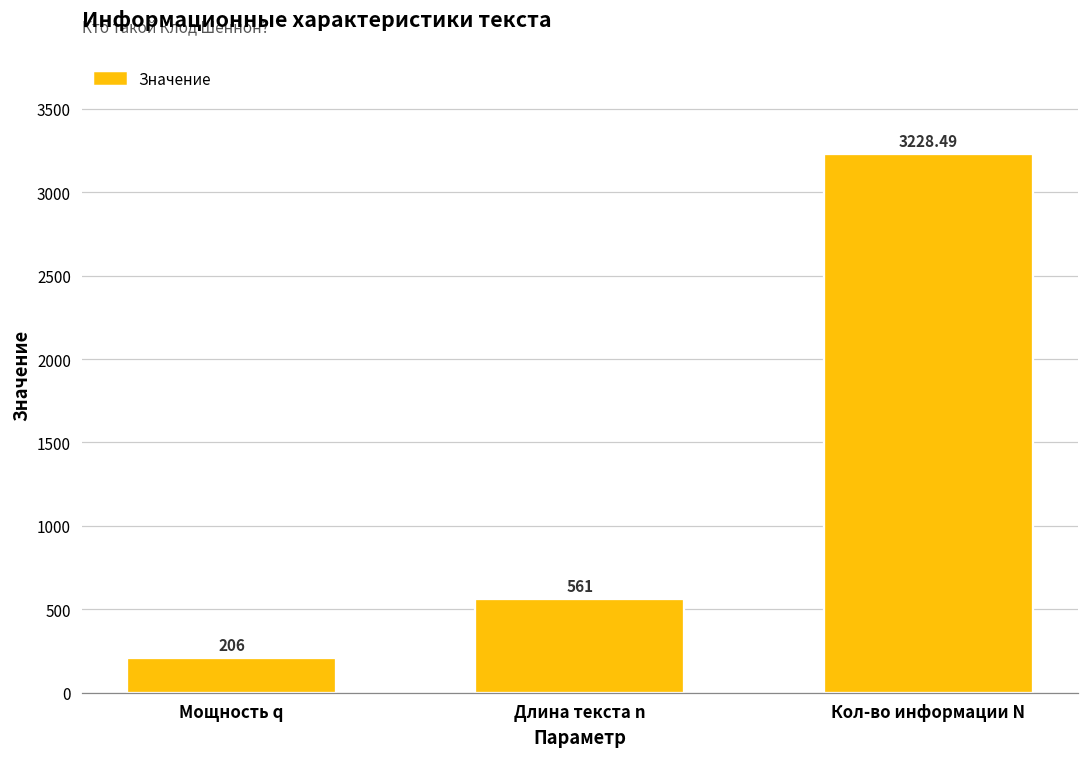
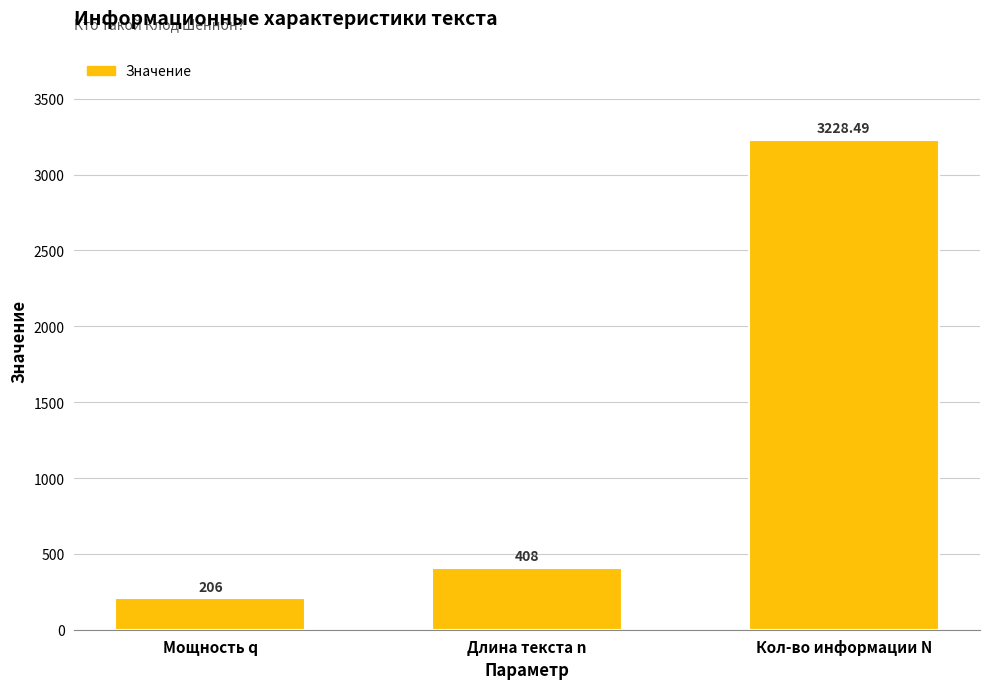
Длина текста n: 561 -> 408
